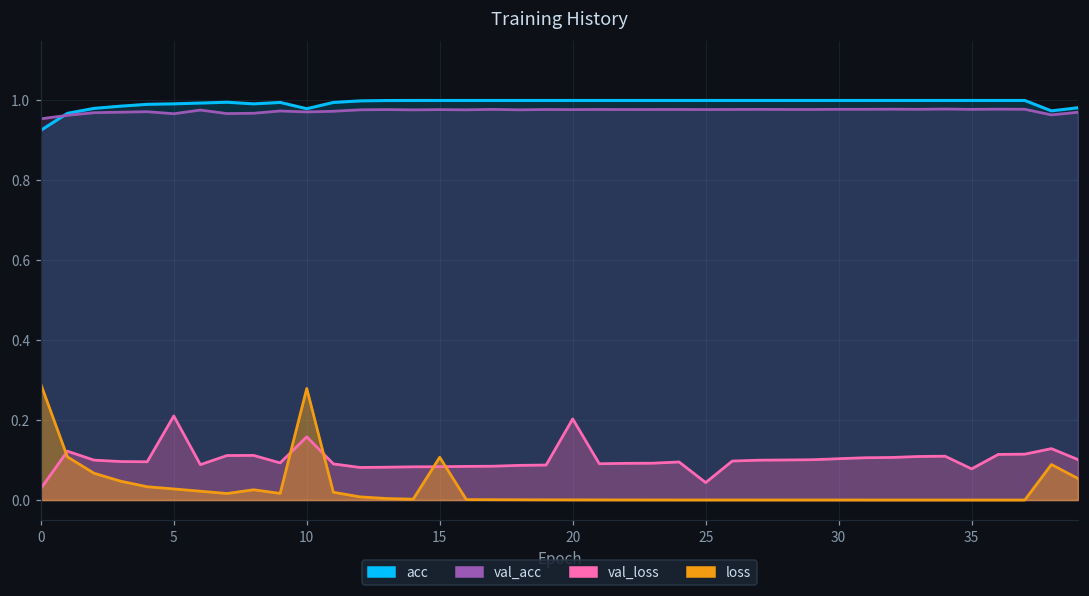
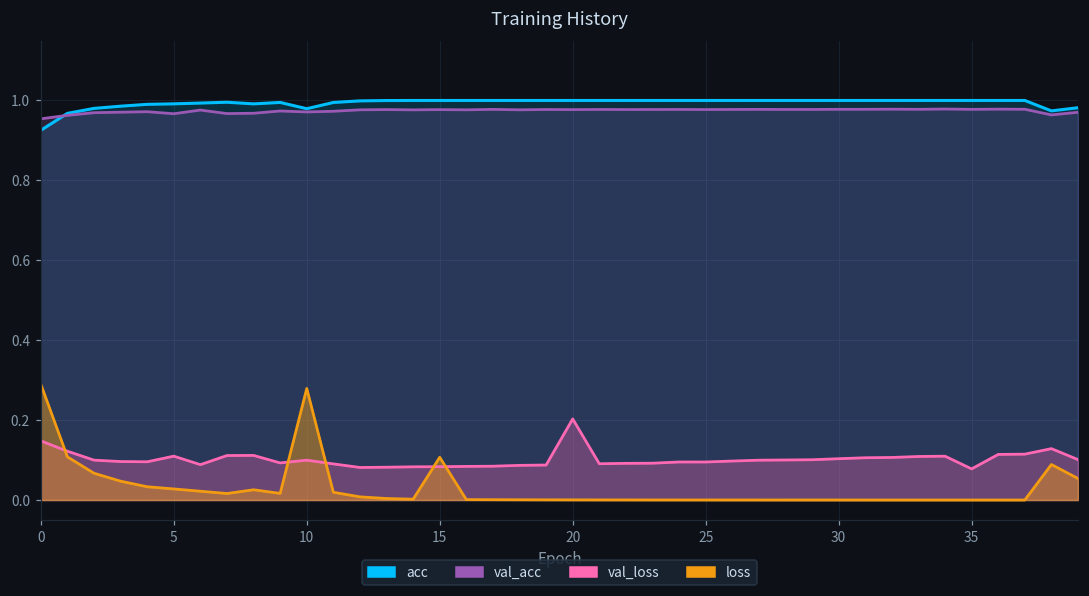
val_loss, 0: 0.03 -> 0.15
val_loss, 5: 0.21 -> 0.11
val_loss, 10: 0.16 -> 0.10
val_loss, 25: 0.04 -> 0.10
